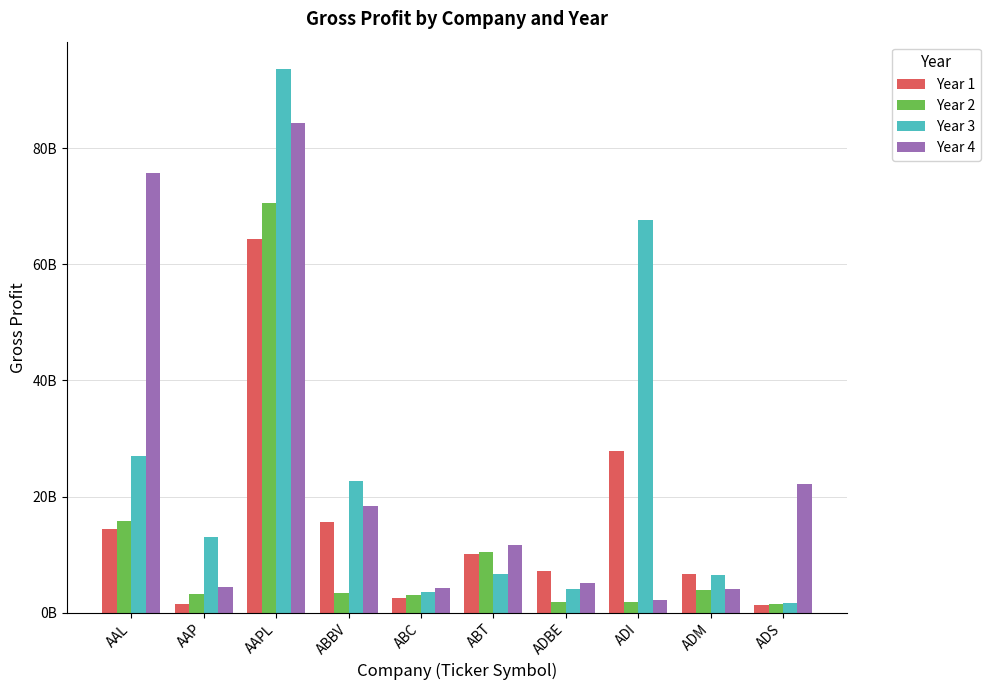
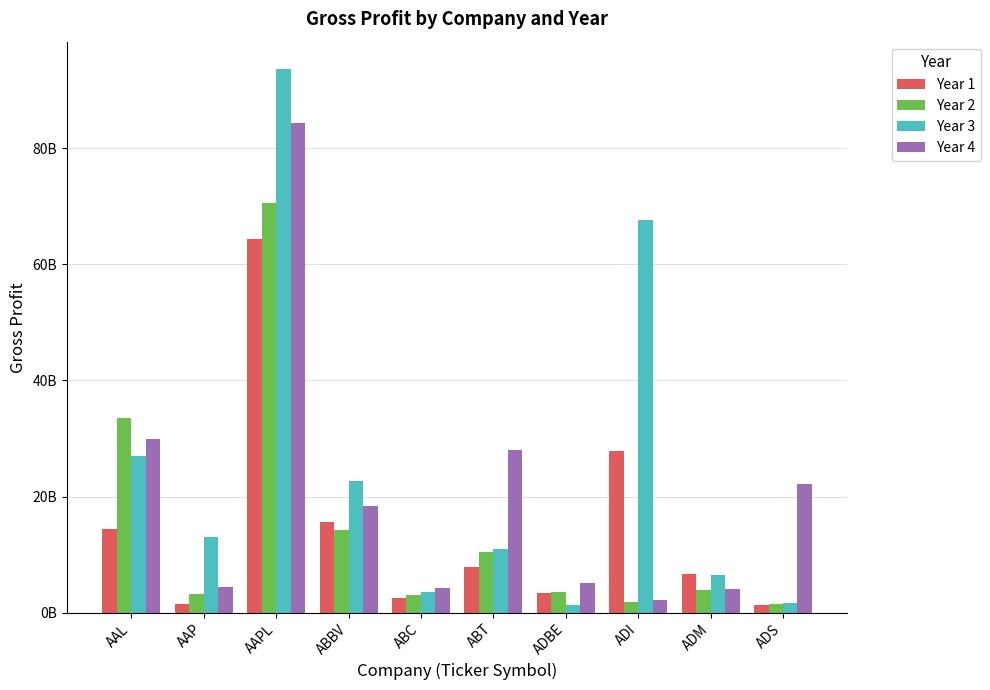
Year 2, AAL: 16000000000 -> 34000000000
Year 4, AAL: 76000000000 -> 30000000000
Year 2, ABBV: 3000000000 -> 14000000000
Year 1, ABT: 10000000000 -> 8000000000
Year 3, ABT: 7000000000 -> 11000000000
Year 4, ABT: 12000000000 -> 28000000000
Year 1, ADBE: 7000000000 -> 3000000000
Year 2, ADBE: 2000000000 -> 4000000000
Year 3, ADBE: 4000000000 -> 1000000000
